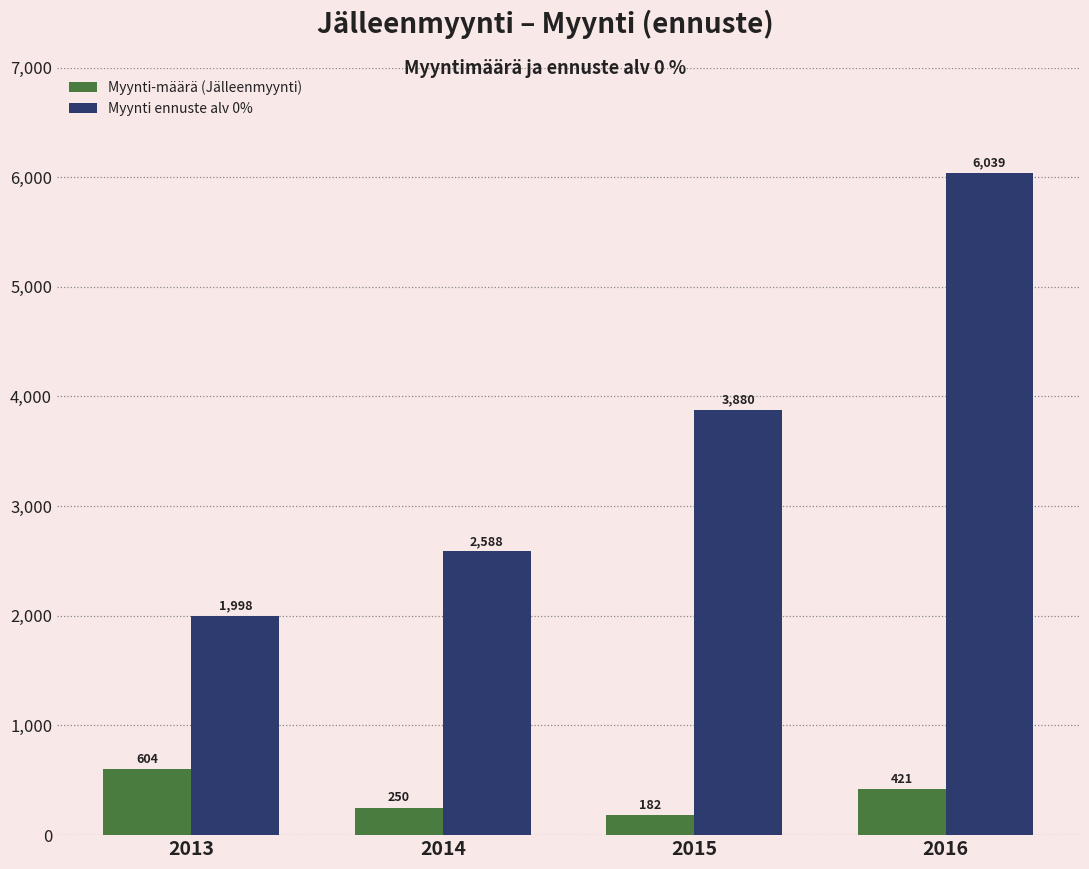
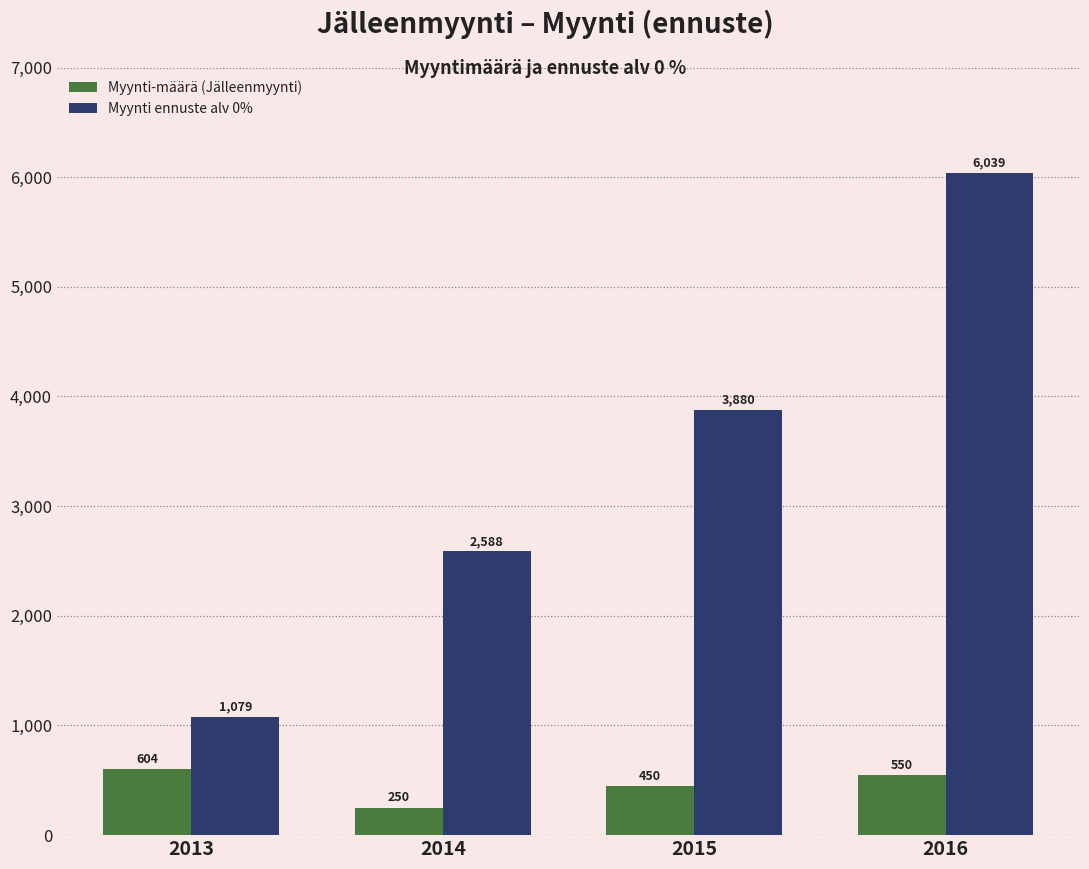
Myynti ennuste alv 0%, 2013: 1,998 -> 1,079
Myynti-määrä (Jälleenmyynti), 2015: 182 -> 450
Myynti-määrä (Jälleenmyynti), 2016: 421 -> 550
